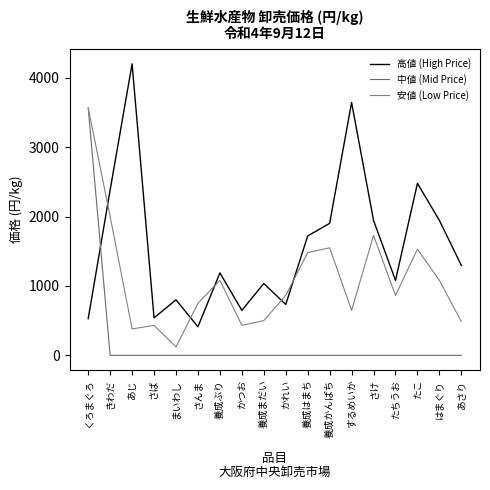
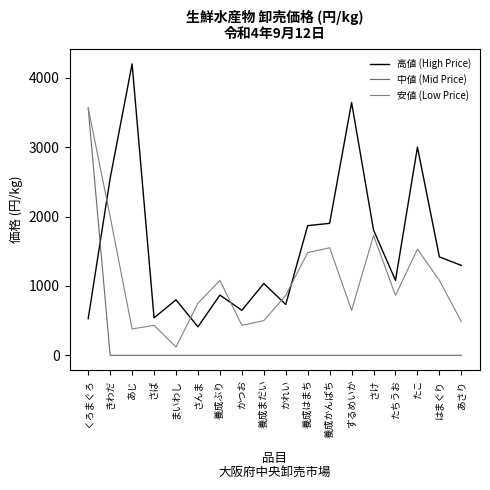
高値 (High Price), きわだ: 2400 -> 2600
高値 (High Price), 養成ぶり: 1200 -> 900
高値 (High Price), 養成はまち: 1700 -> 1900
高値 (High Price), さけ: 1900 -> 1800
高値 (High Price), たこ: 2500 -> 3000
高値 (High Price), はまぐり: 1900 -> 1400
